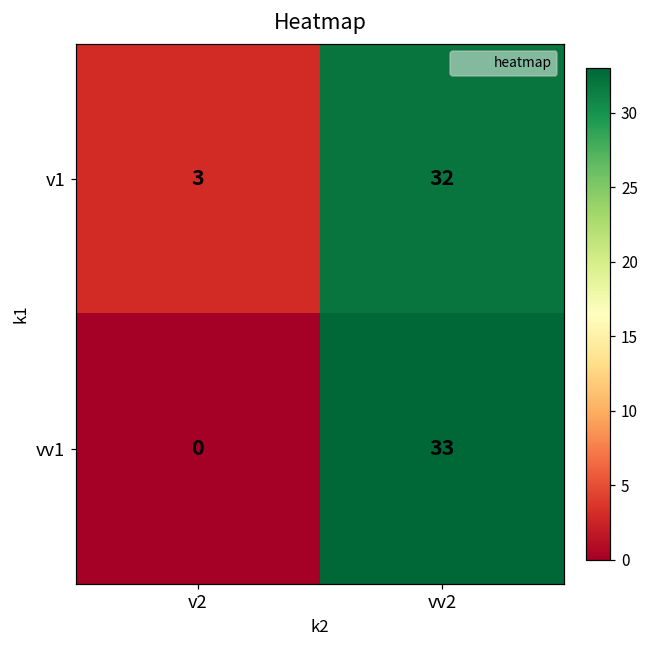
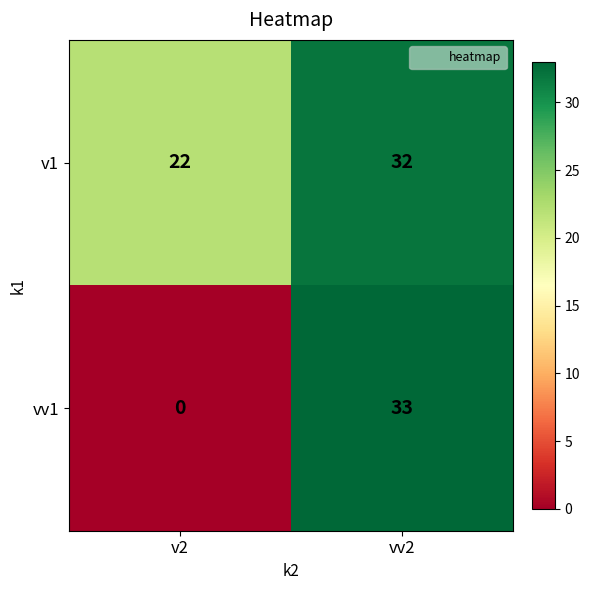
v1, v2: 3 -> 22
